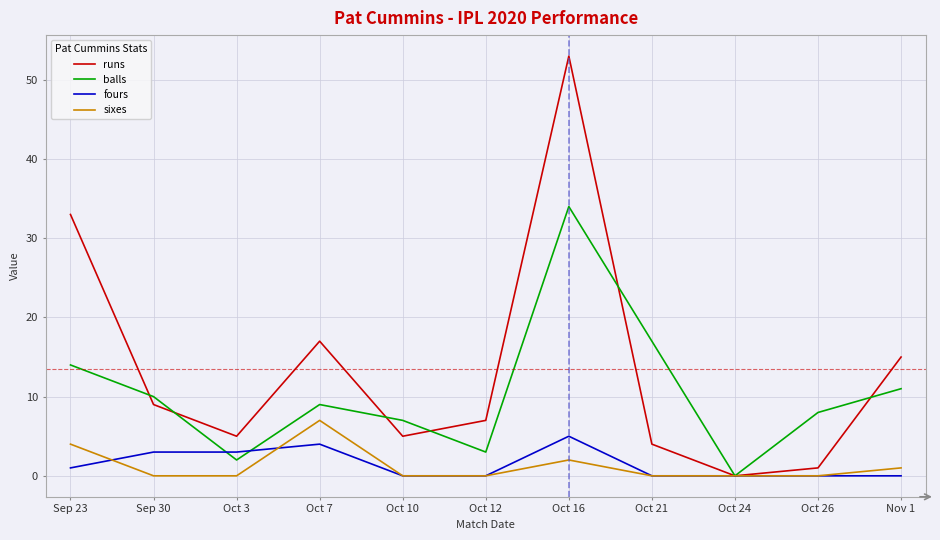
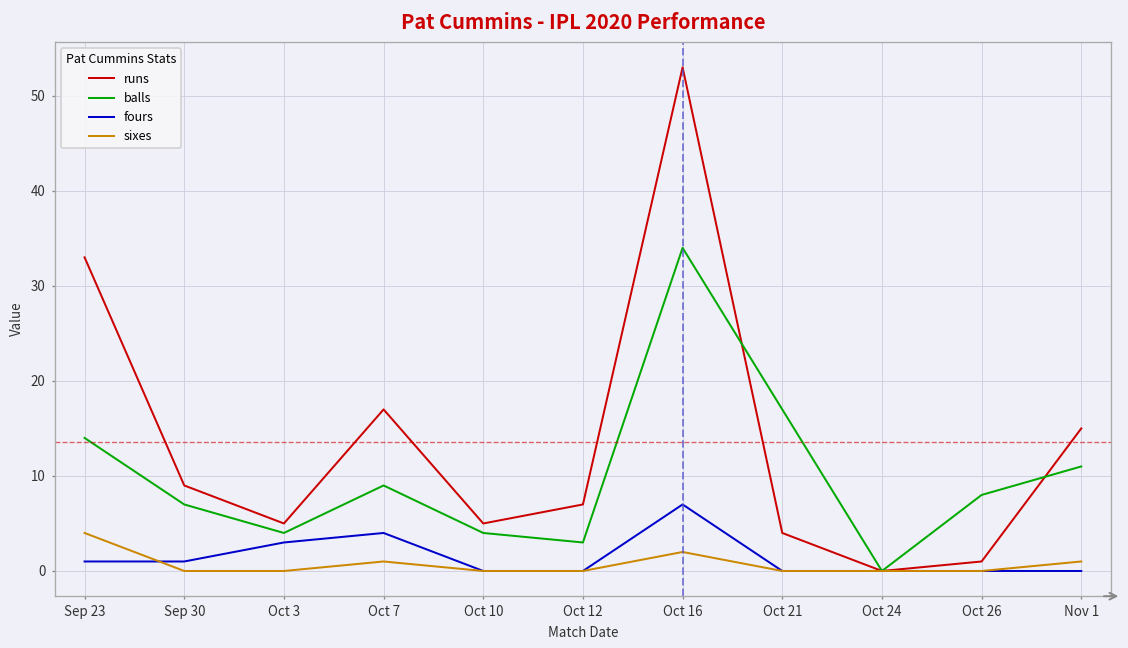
balls, Sep 30: 10 -> 7
fours, Sep 30: 3 -> 1
balls, Oct 3: 2 -> 4
sixes, Oct 7: 7 -> 1
balls, Oct 10: 7 -> 4
fours, Oct 16: 5 -> 7
